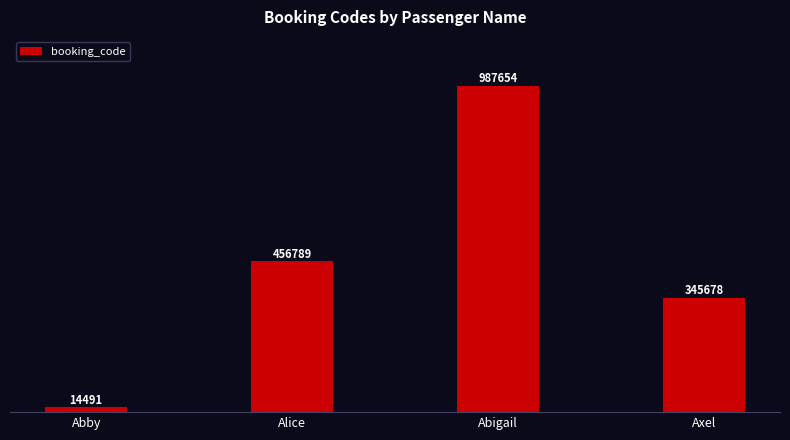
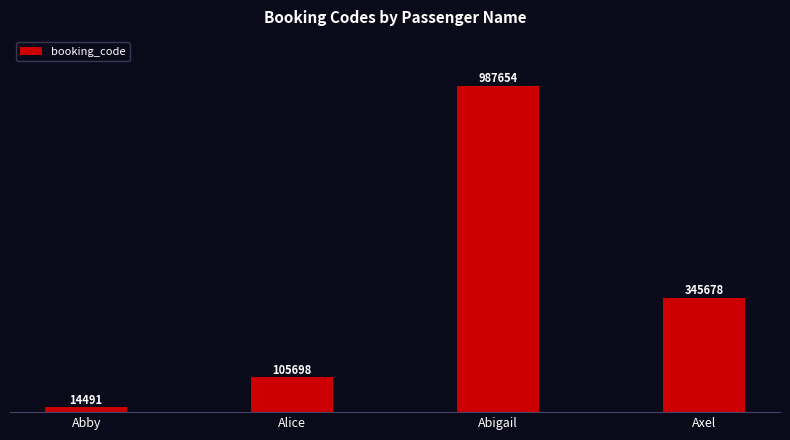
Alice: 456789 -> 105698
